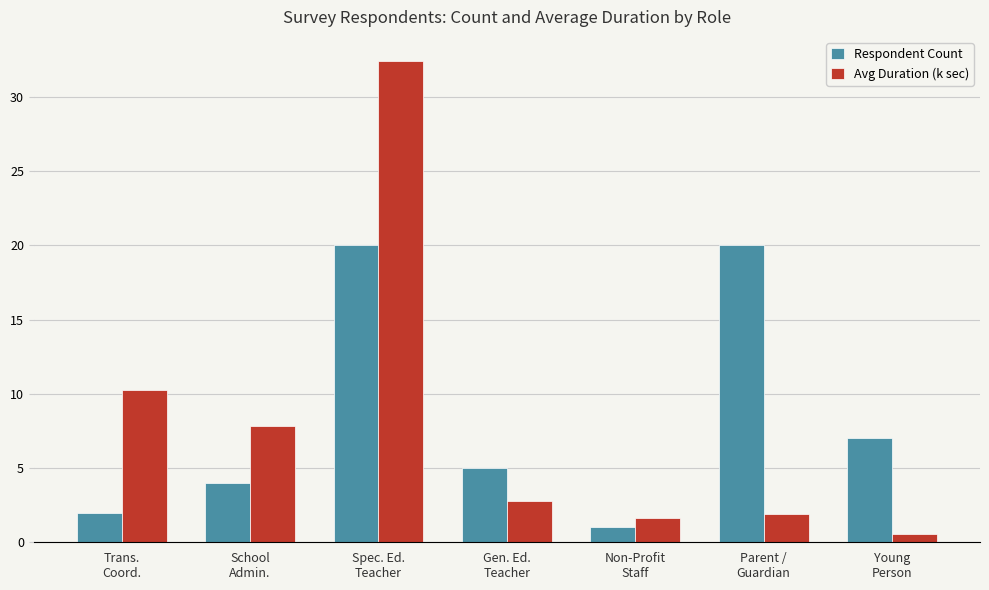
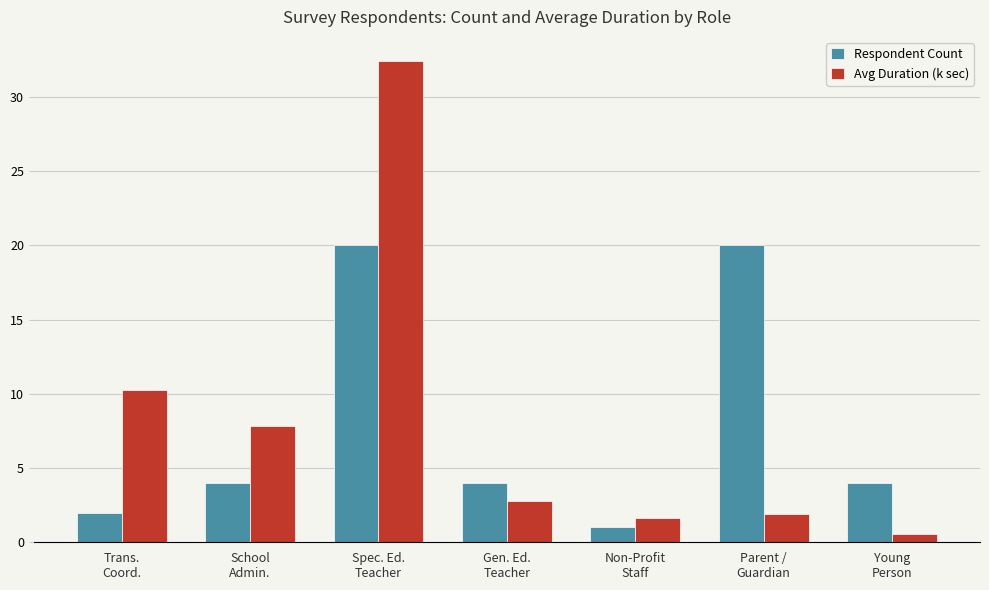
Respondent Count, Gen. Ed. Teacher: 5 -> 4
Respondent Count, Young Person: 7 -> 4
